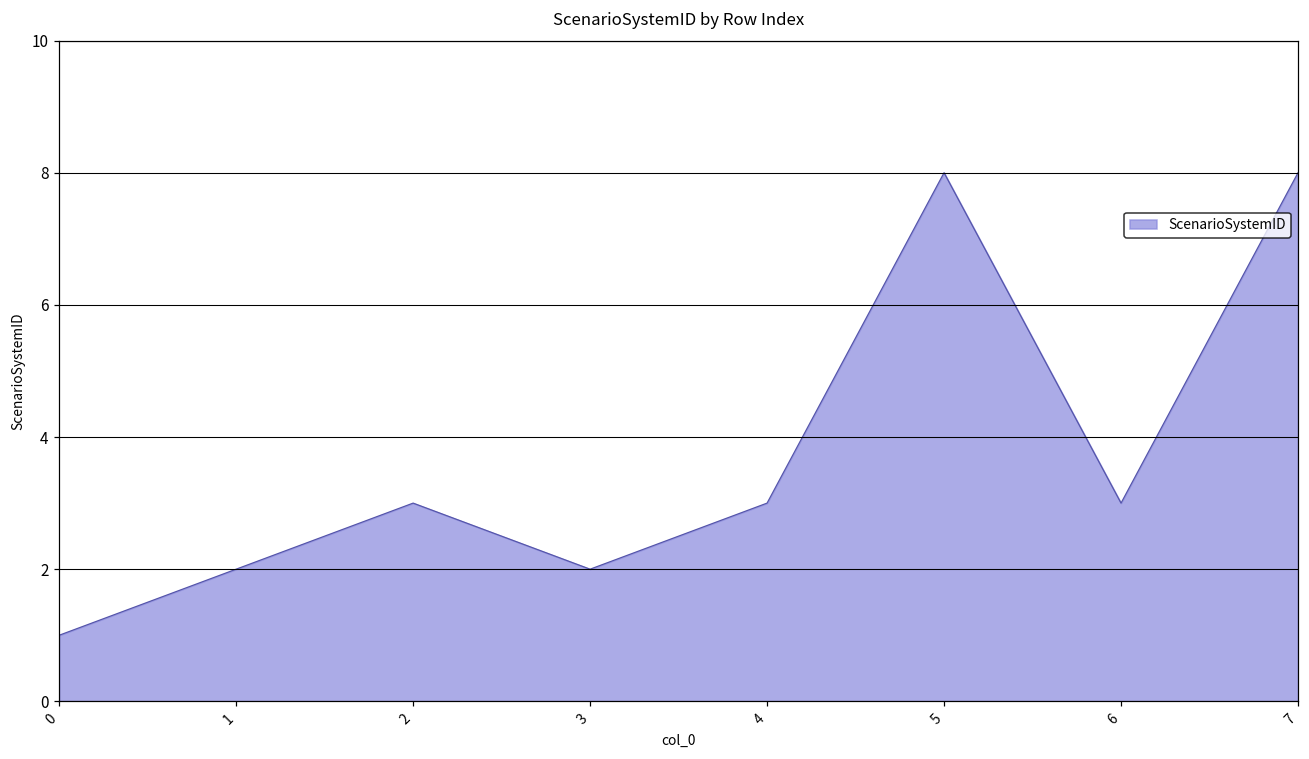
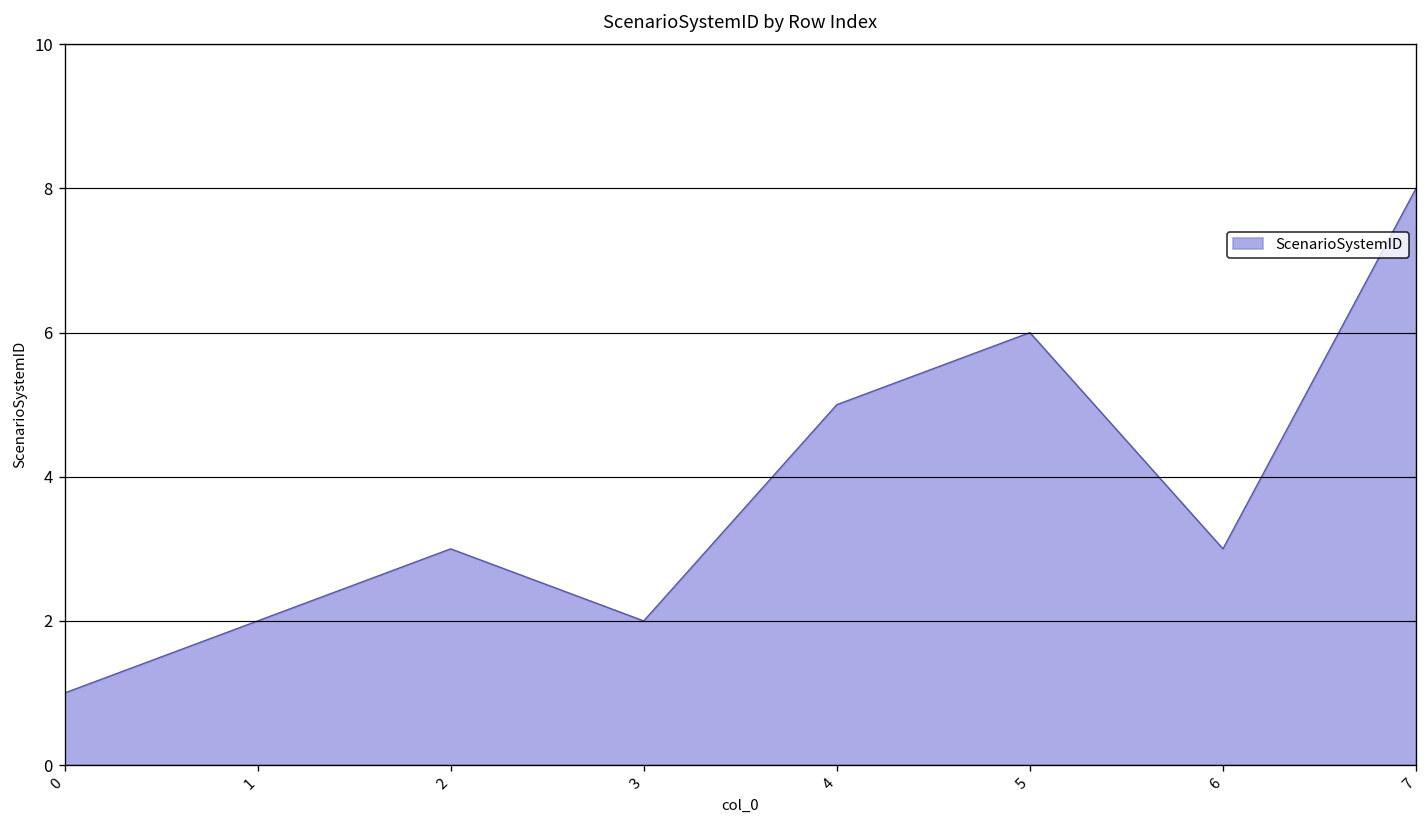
4: 3 -> 5
5: 8 -> 6
